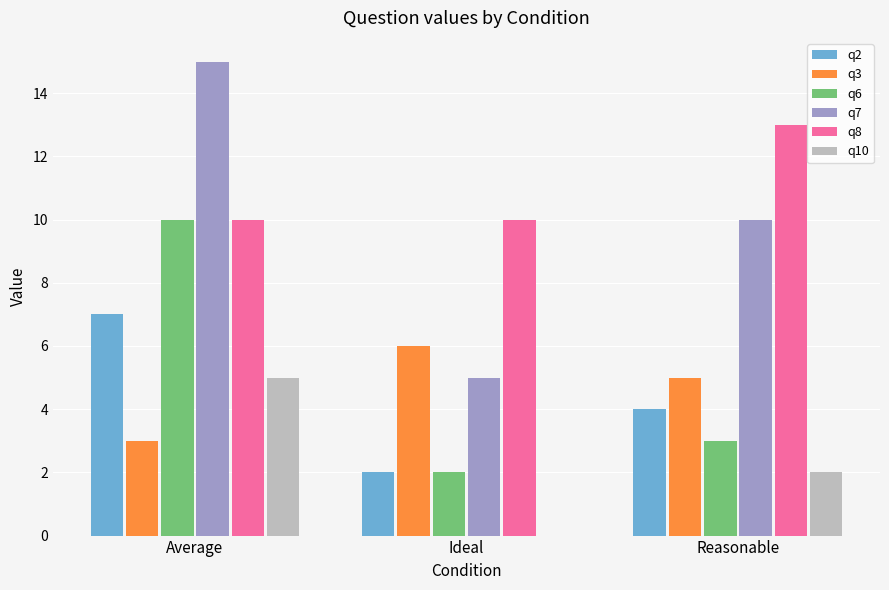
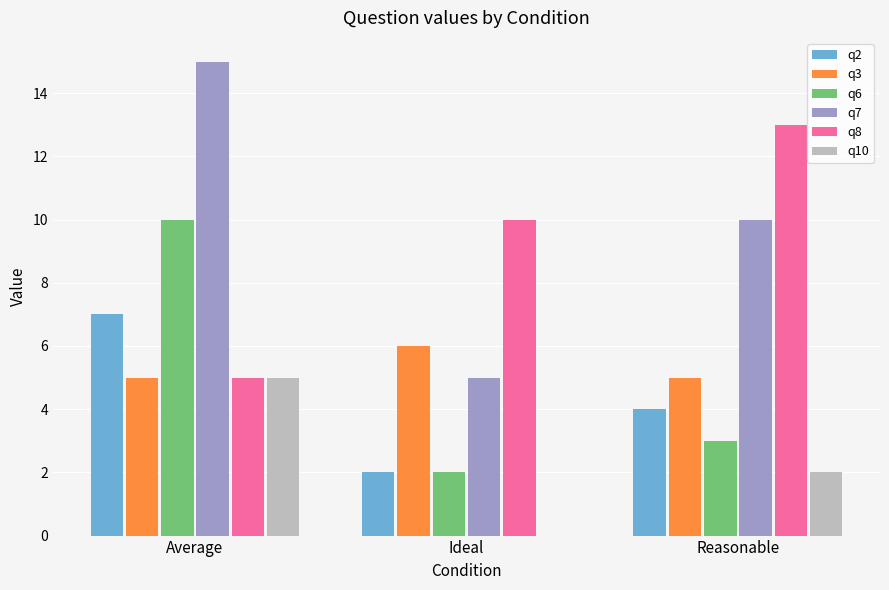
q3, Average: 3 -> 5
q8, Average: 10 -> 5
